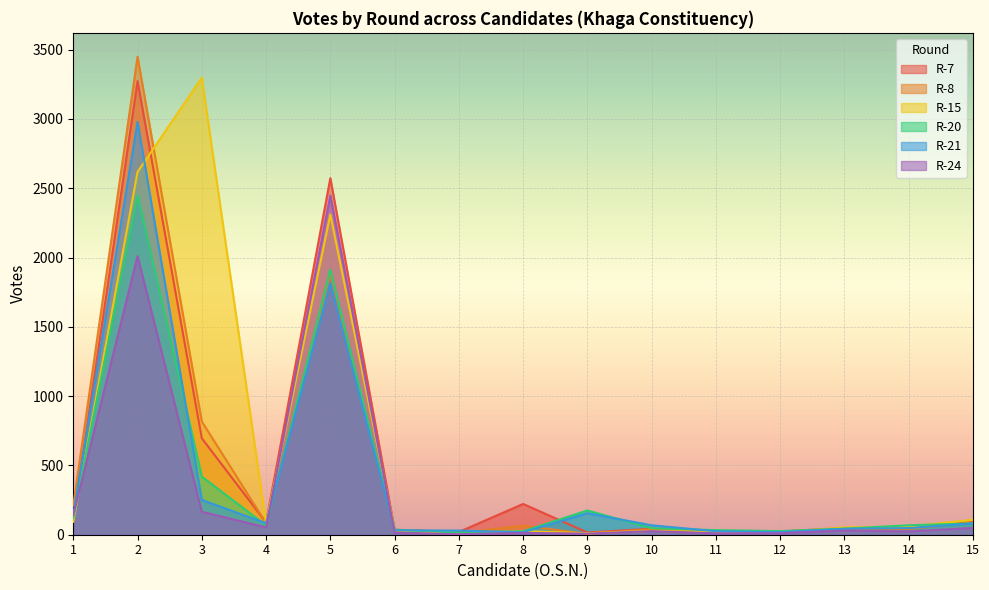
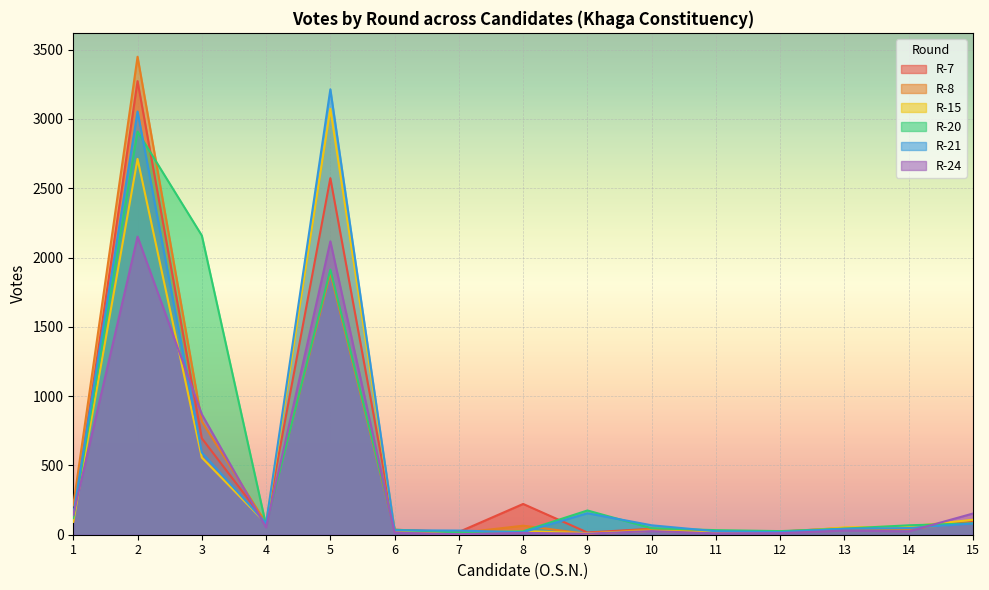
R-15, 2: 2620 -> 2710
R-20, 2: 2450 -> 2910
R-21, 2: 2980 -> 3050
R-24, 2: 2010 -> 2150
R-15, 3: 3300 -> 560
R-20, 3: 420 -> 2160
R-21, 3: 250 -> 590
R-24, 3: 170 -> 870
R-15, 5: 2310 -> 3070
R-21, 5: 1820 -> 3210
R-24, 5: 2450 -> 2120
R-24, 15: 50 -> 150
